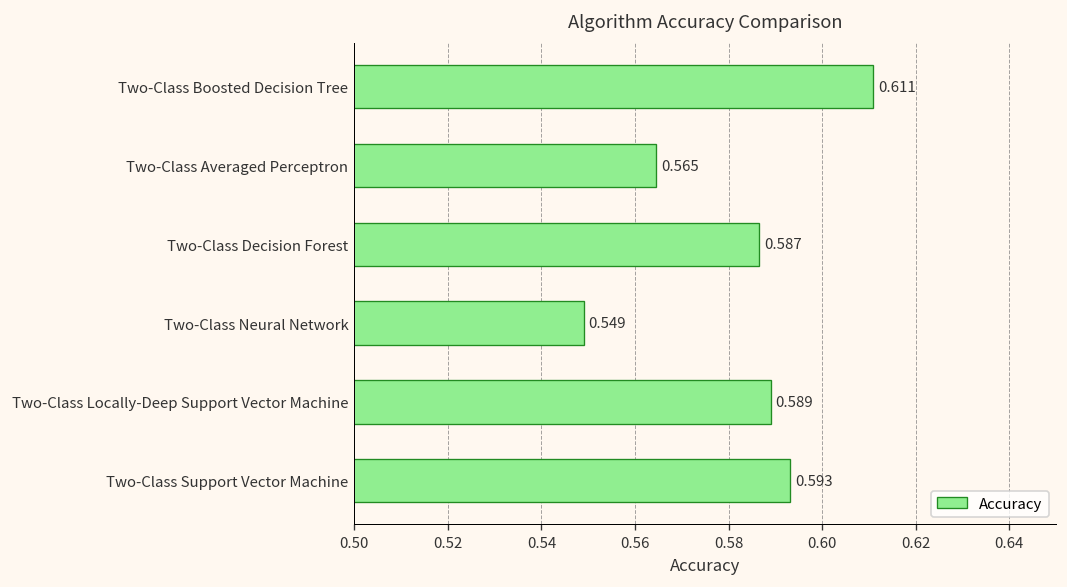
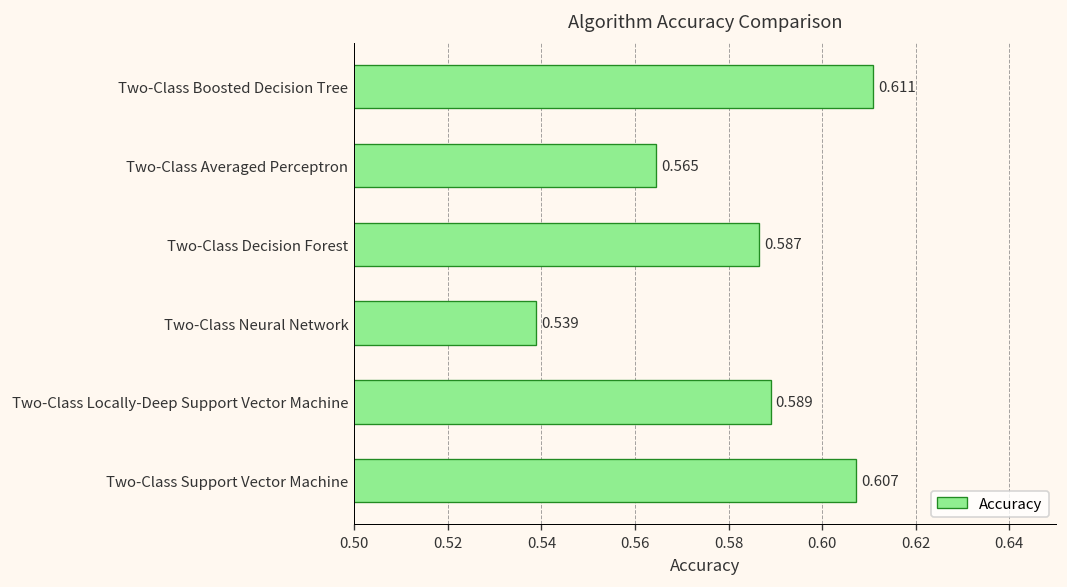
Two-Class Neural Network: 0.549 -> 0.539
Two-Class Support Vector Machine: 0.593 -> 0.607
